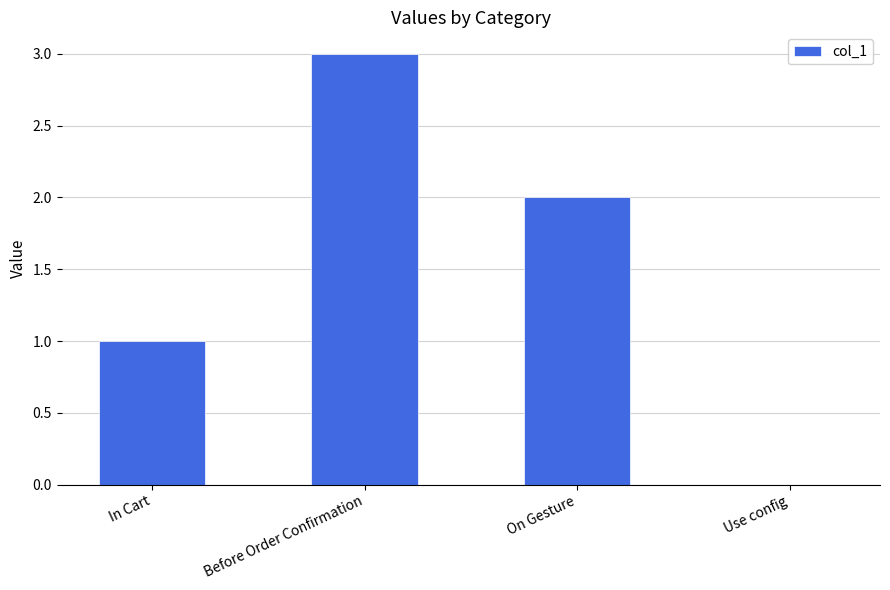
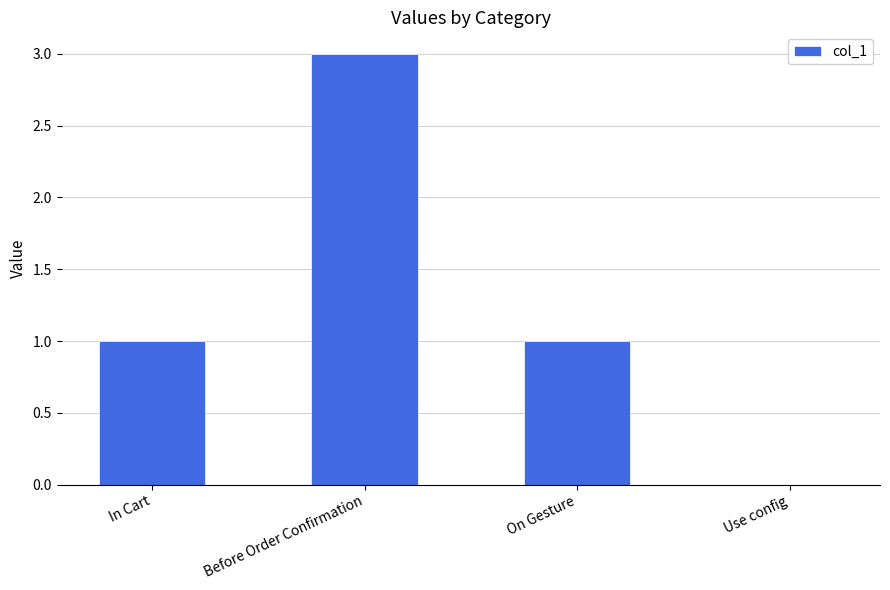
On Gesture: 2 -> 1
